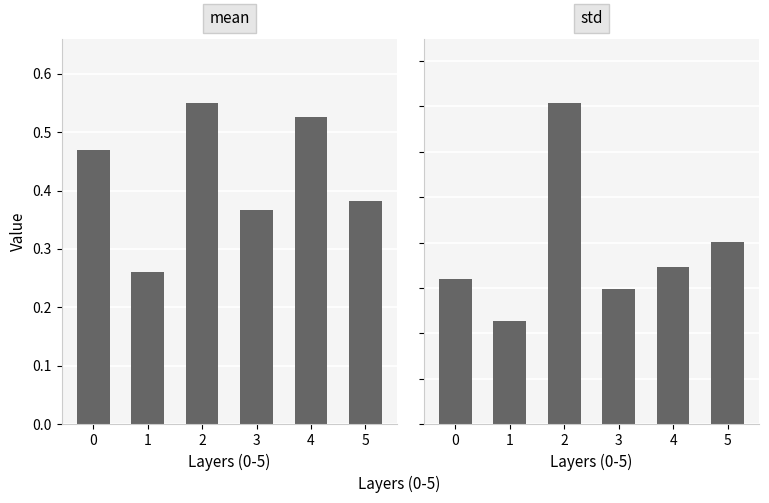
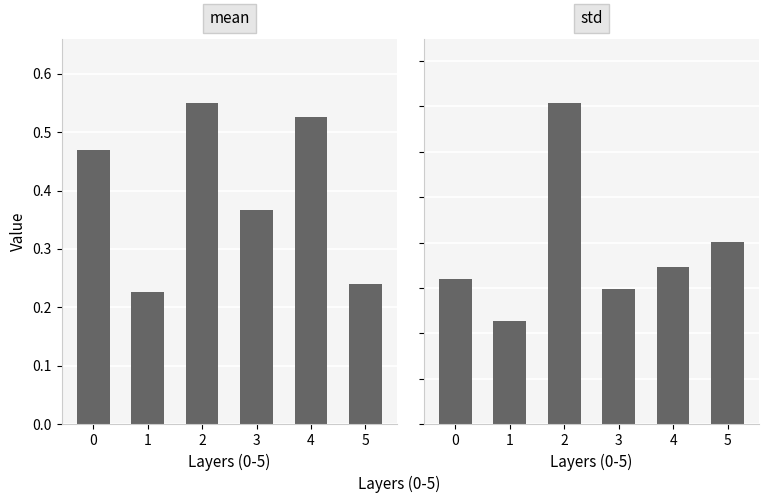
mean, 1: 0.26 -> 0.23
mean, 5: 0.38 -> 0.24
